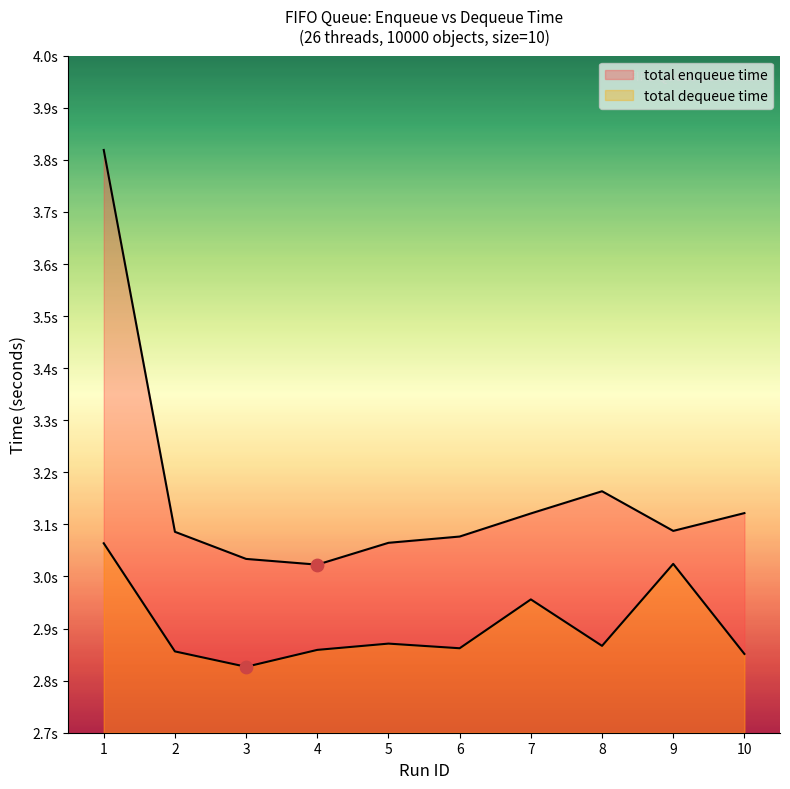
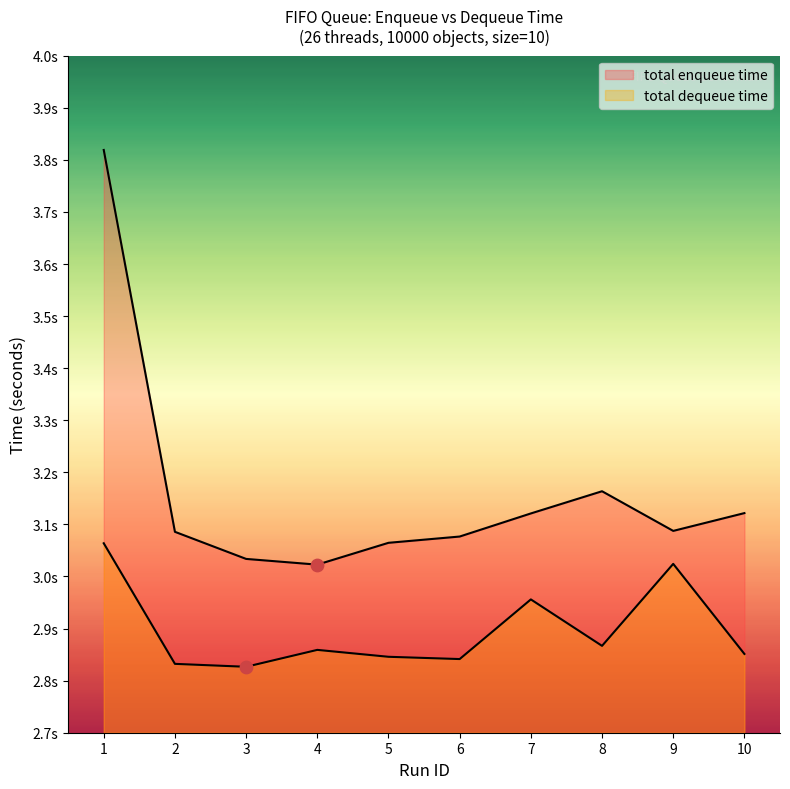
total dequeue time, 2: 2.86s -> 2.83s
total dequeue time, 5: 2.87s -> 2.85s
total dequeue time, 6: 2.86s -> 2.84s
